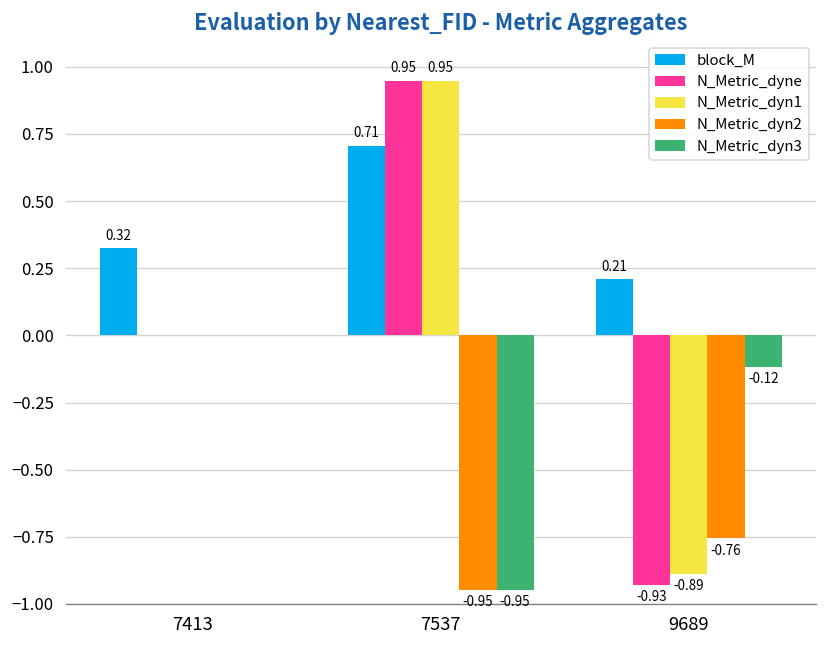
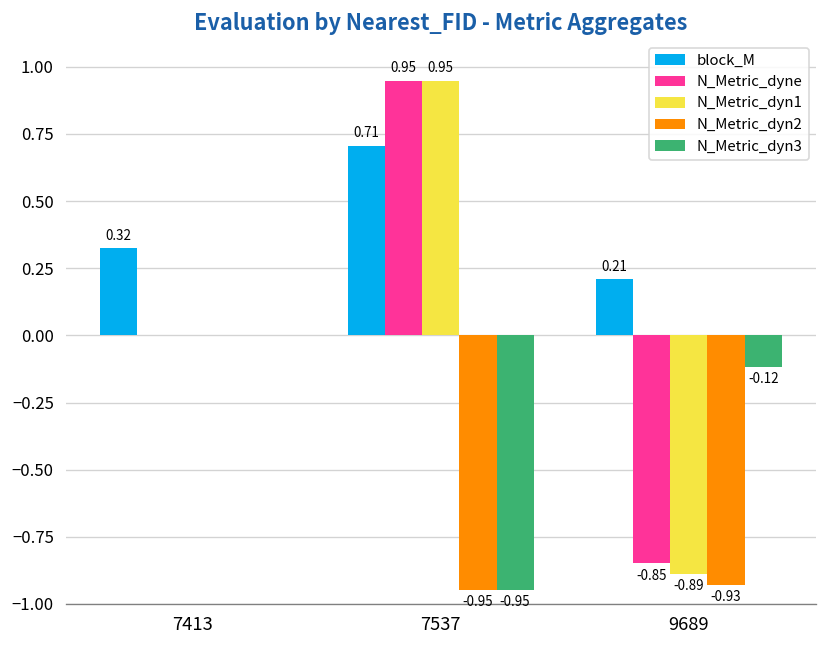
N_Metric_dyne, 9689: -0.93 -> -0.85
N_Metric_dyn2, 9689: -0.76 -> -0.93
